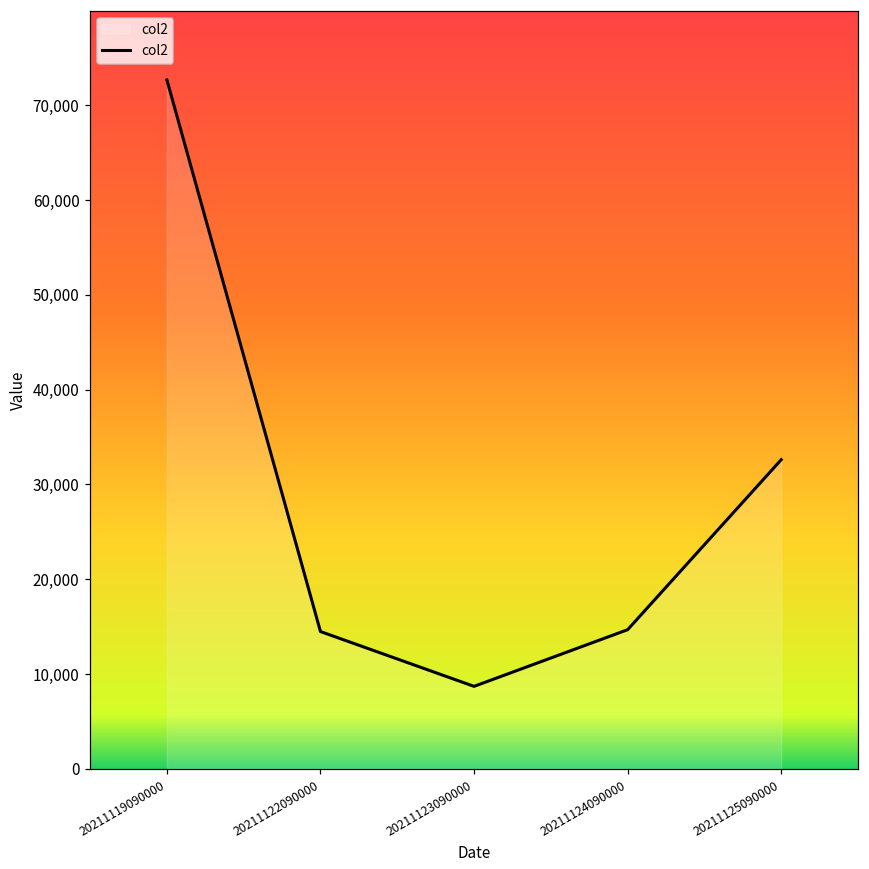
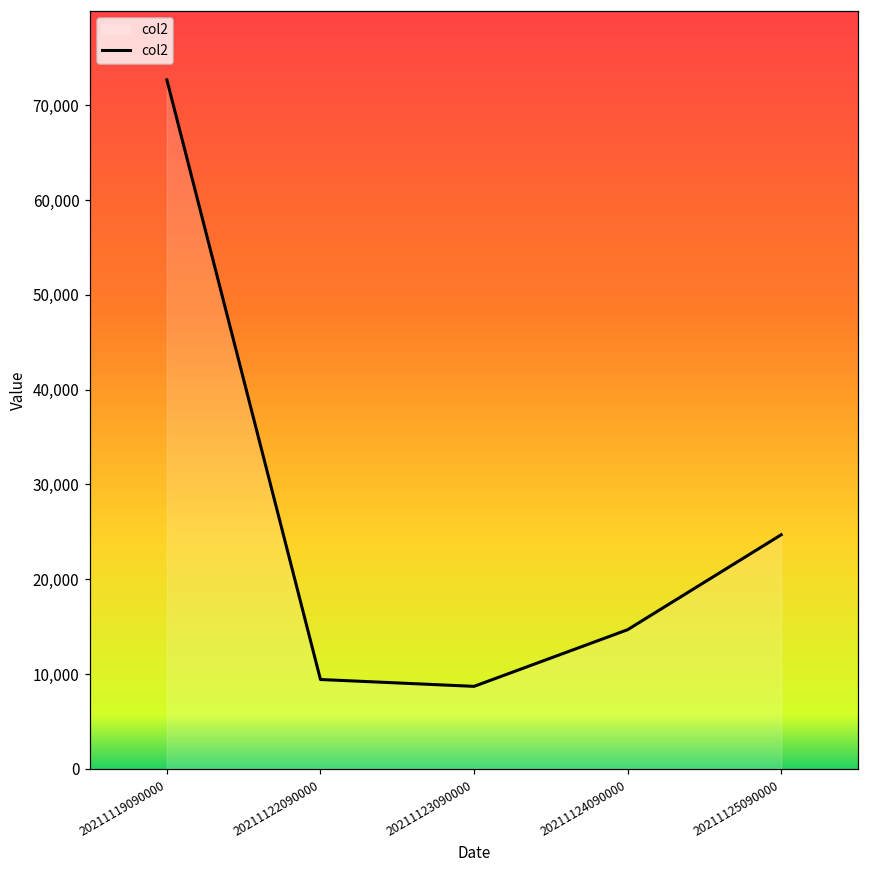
20211122090000: 14,000 -> 9,000
20211125090000: 33,000 -> 25,000
